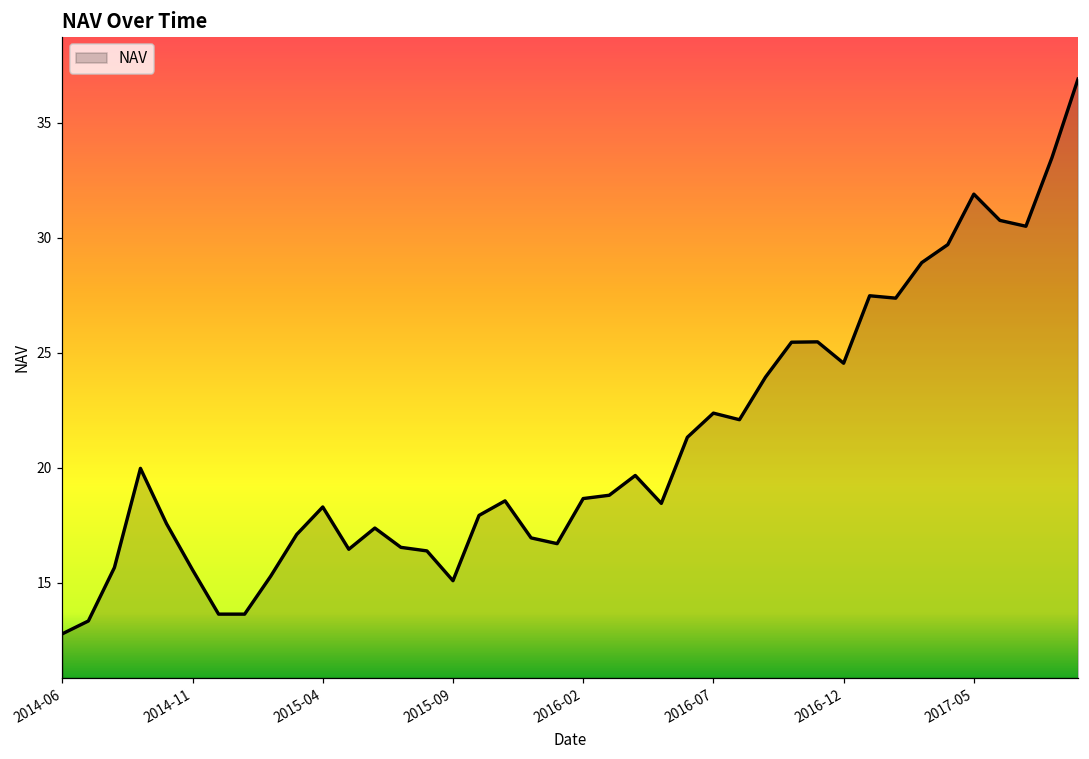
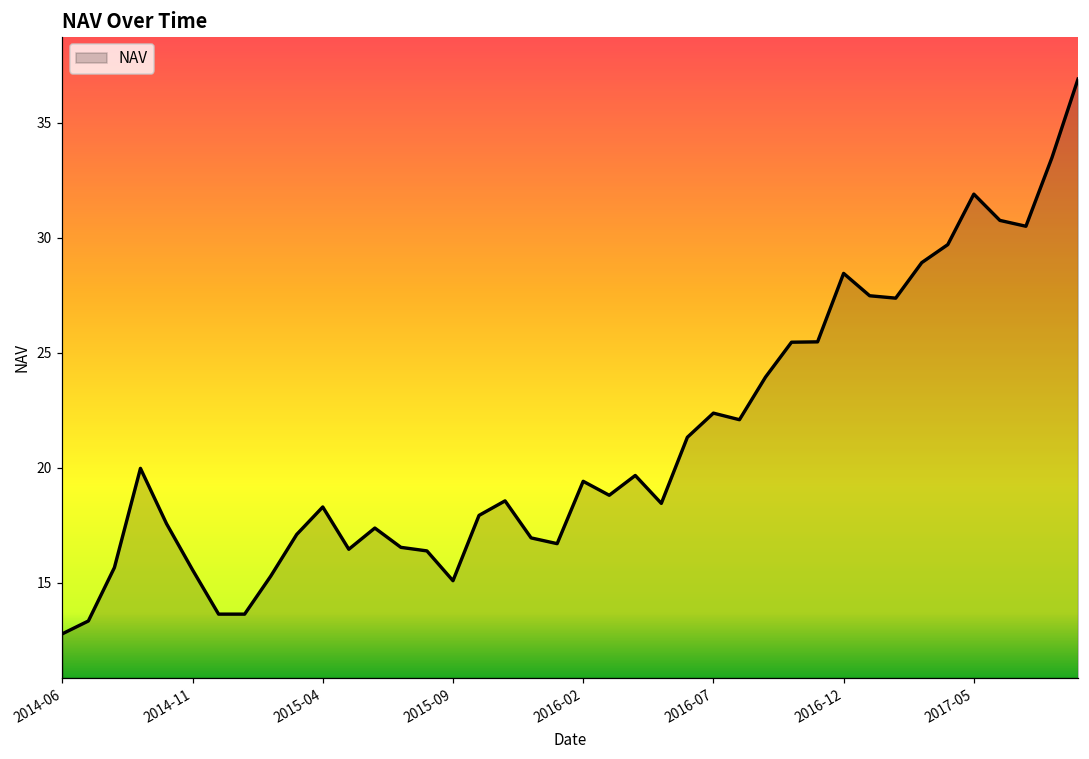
2016-02: 18.7 -> 19.4
2016-12: 24.5 -> 28.5
